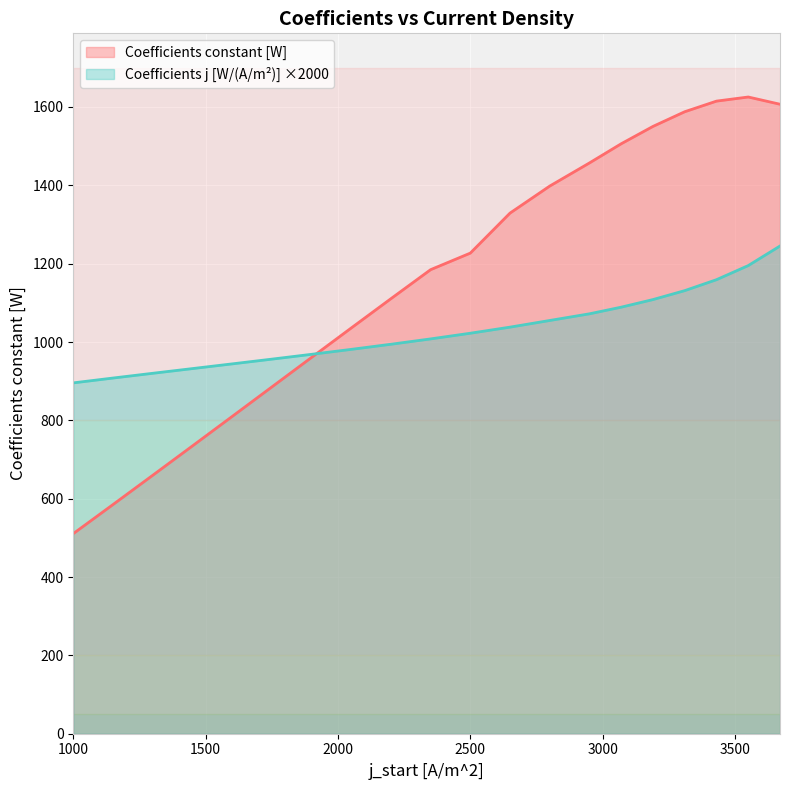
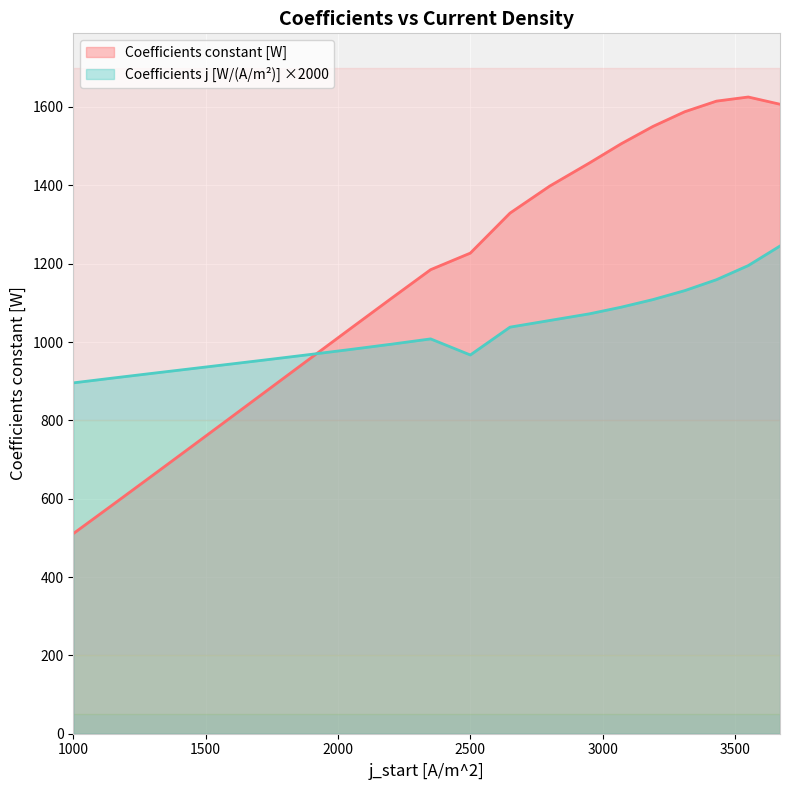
Coefficients j [W/(A/m²)] ×2000, 2500: 1020 -> 970
